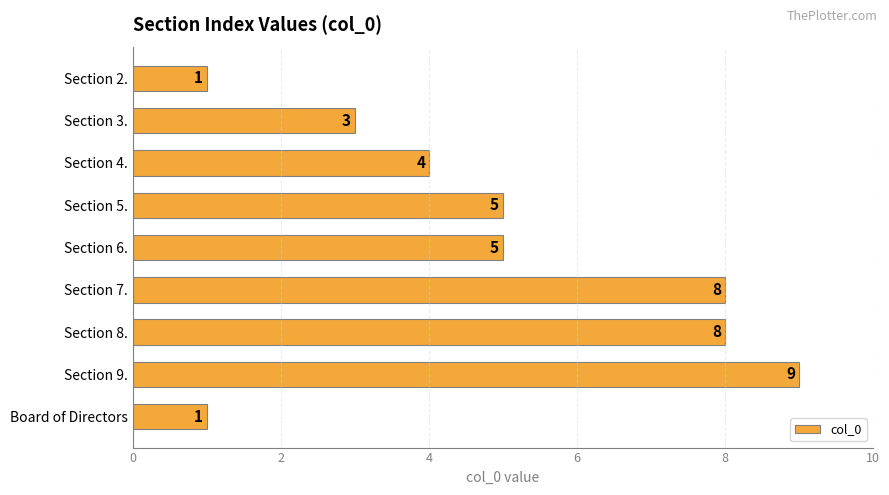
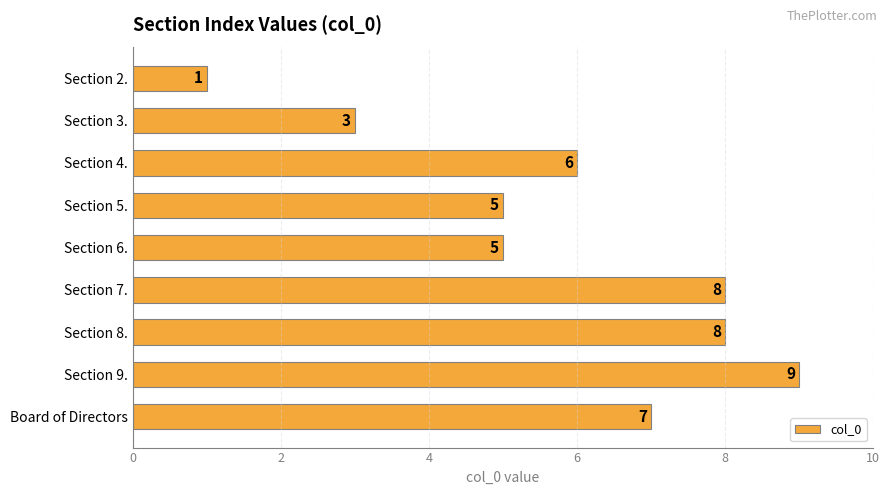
Section 4.: 4 -> 6
Board of Directors: 1 -> 7
